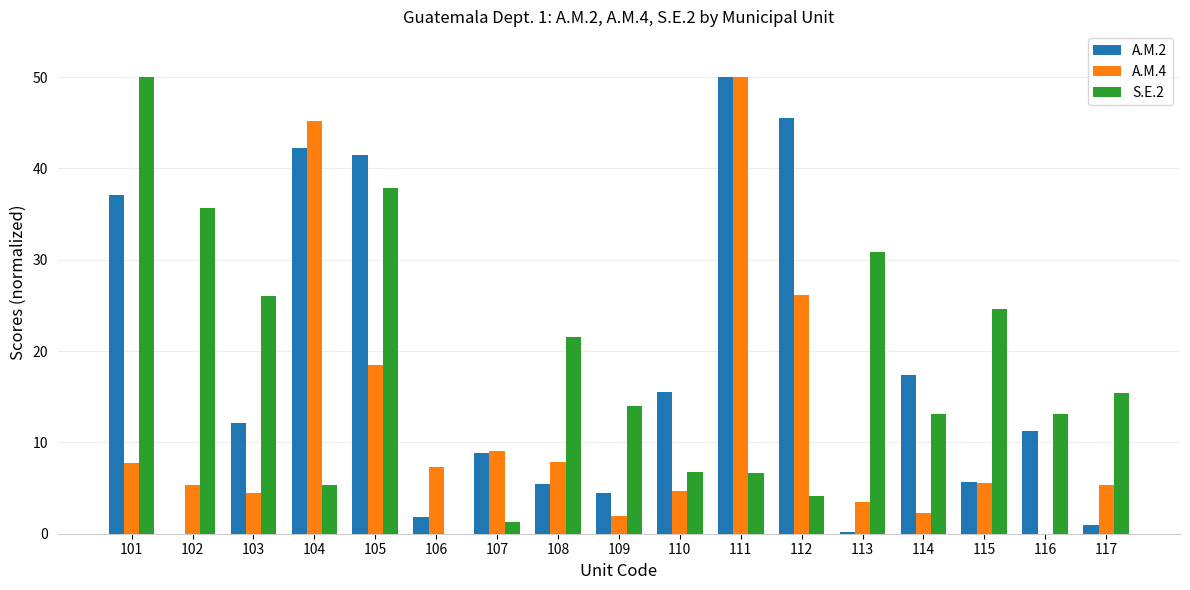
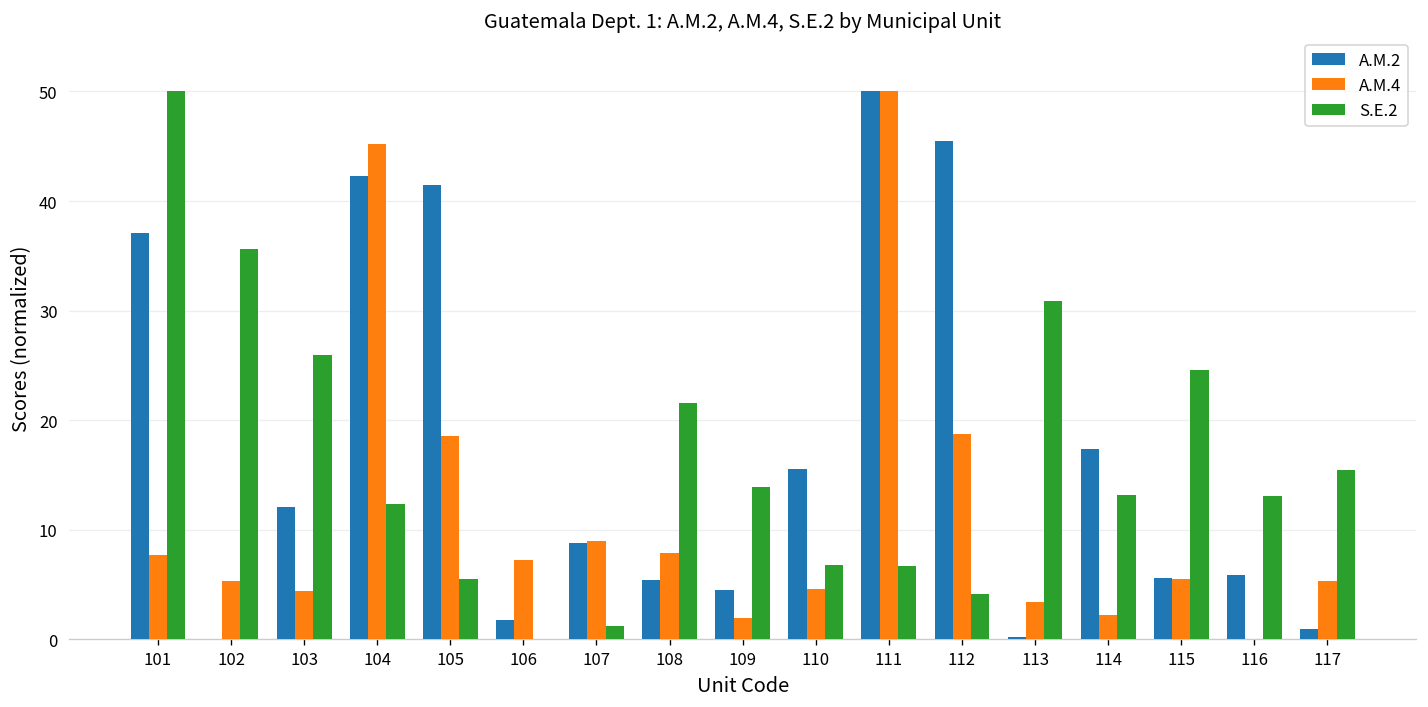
S.E.2, 104: 5 -> 12
S.E.2, 105: 38 -> 6
A.M.4, 112: 26 -> 19
A.M.2, 116: 11 -> 6
